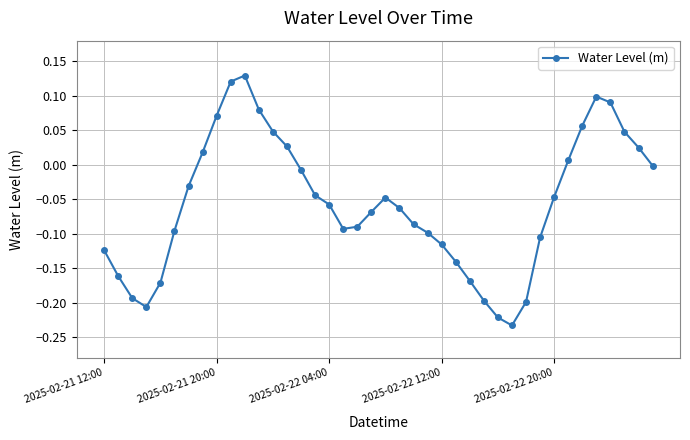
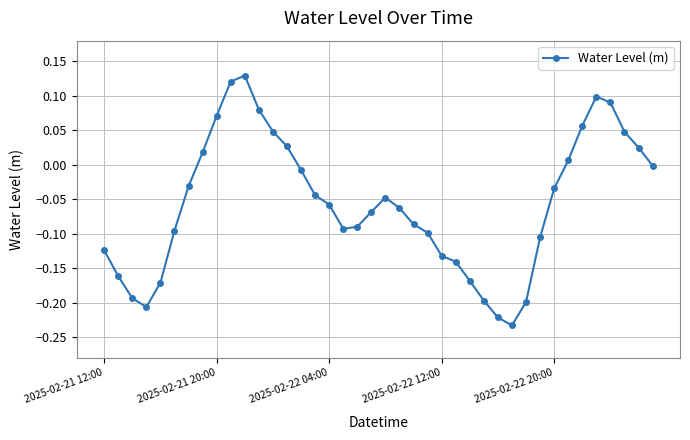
2025-02-22 12:00: -0.12 -> -0.13
2025-02-22 20:00: -0.05 -> -0.03
